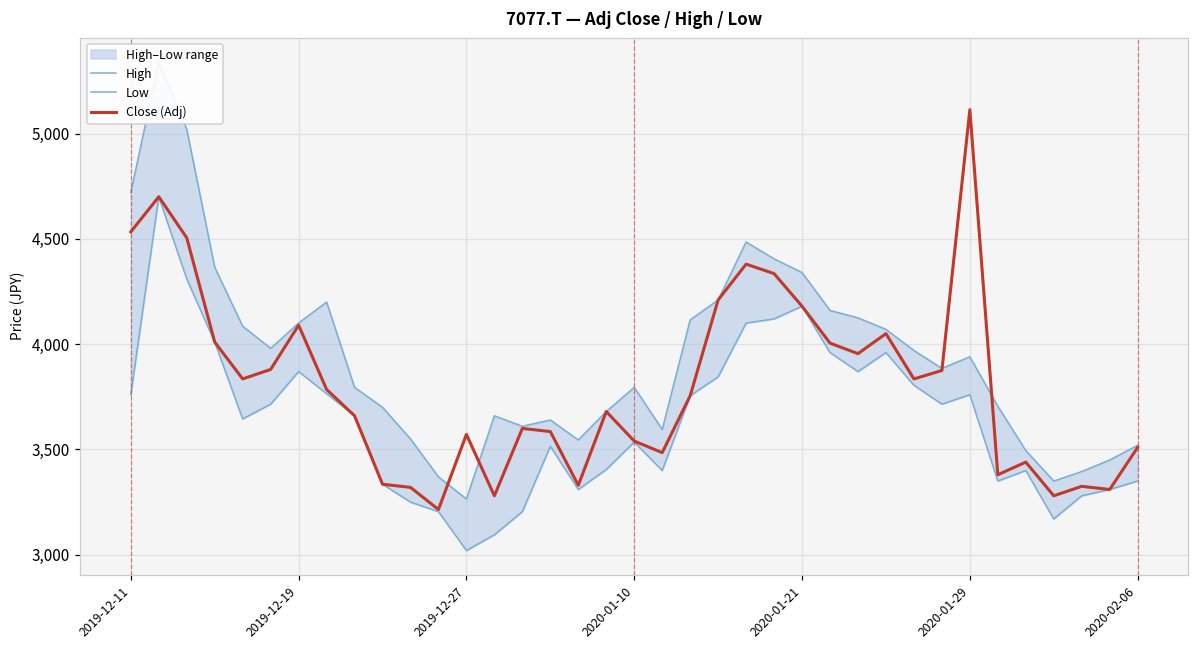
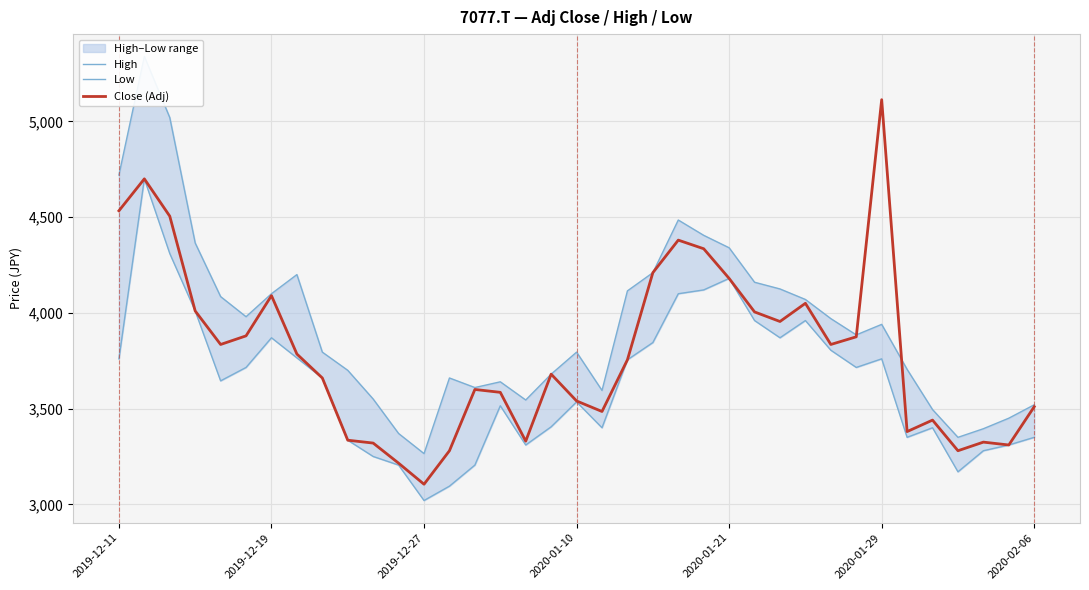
Close (Adj), 2019-12-27: 3,570 -> 3,110
